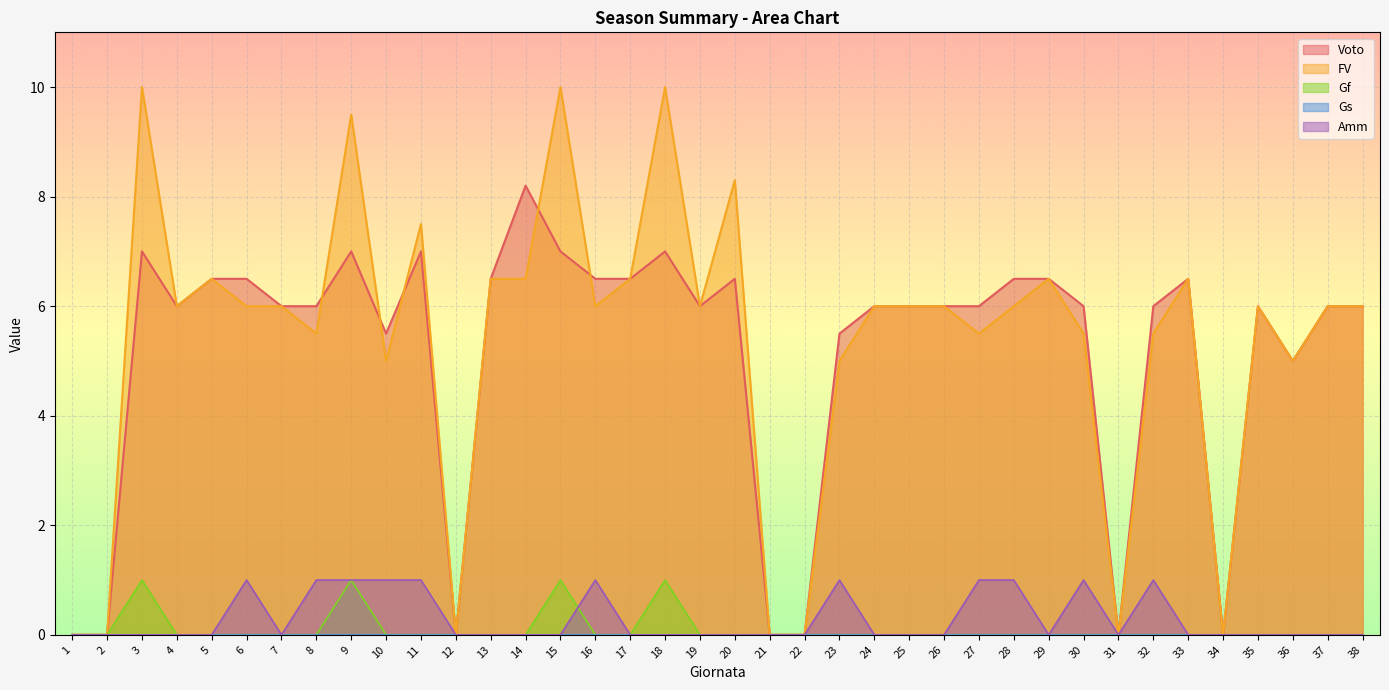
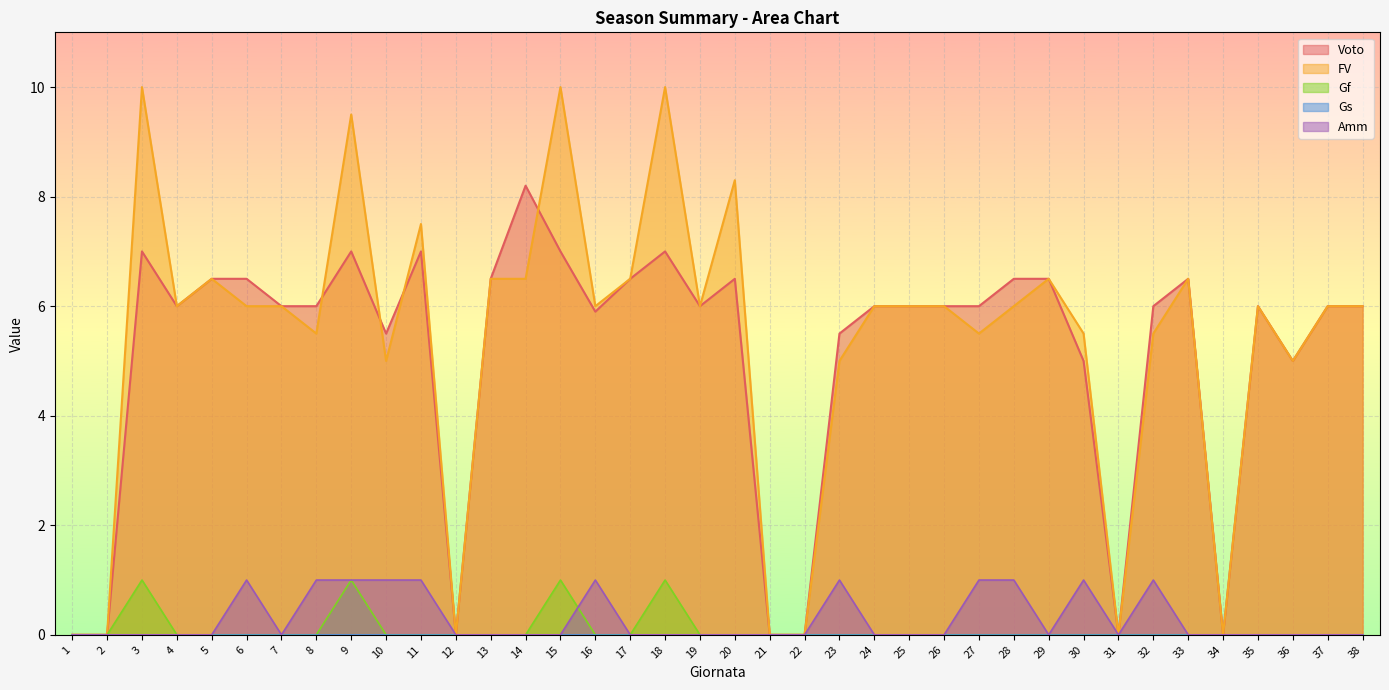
Voto, 16: 6.5 -> 5.9
Voto, 30: 6 -> 5
